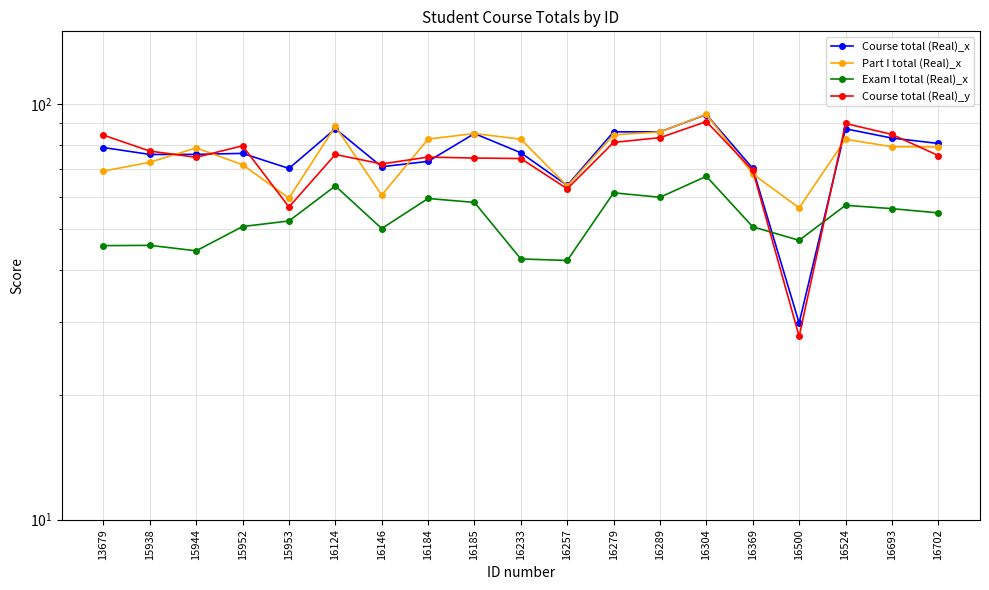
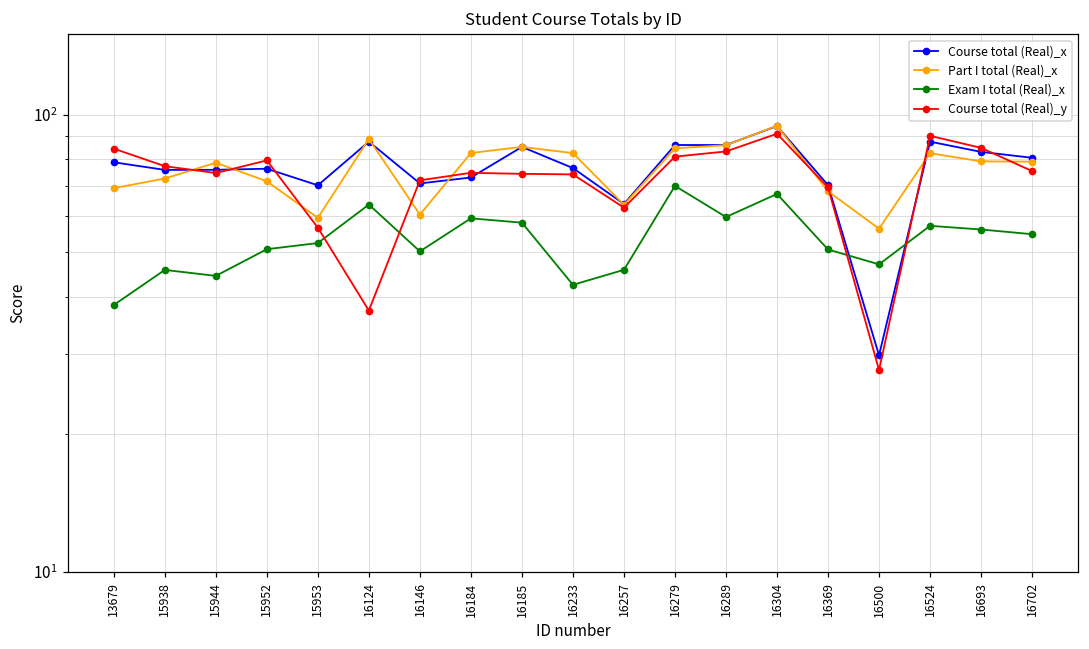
Exam I total (Real)_x, 13679: 46 -> 38
Course total (Real)_y, 16124: 76 -> 37
Exam I total (Real)_x, 16257: 42 -> 46
Exam I total (Real)_x, 16279: 61 -> 70
